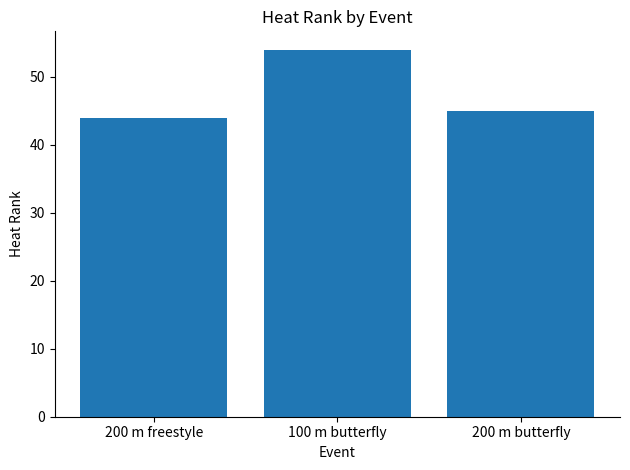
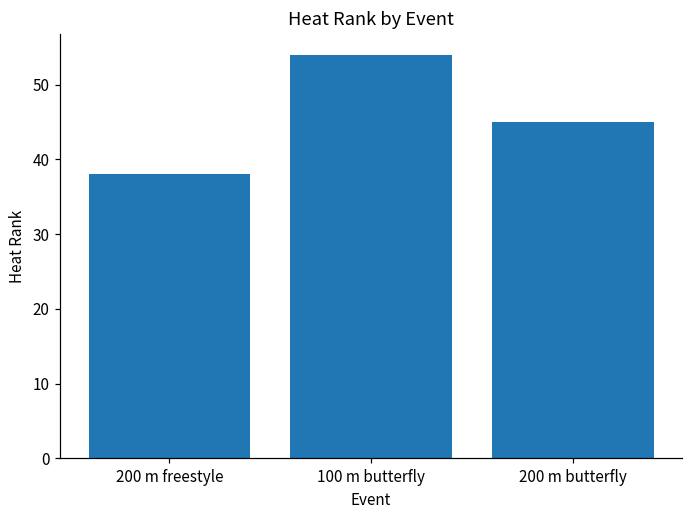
200 m freestyle: 44 -> 38
